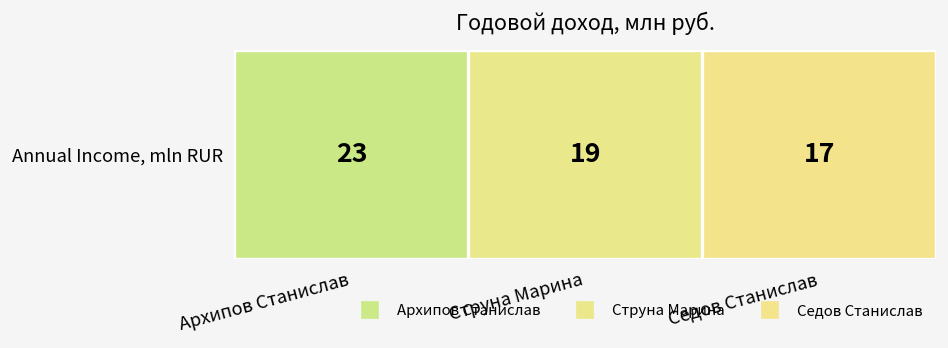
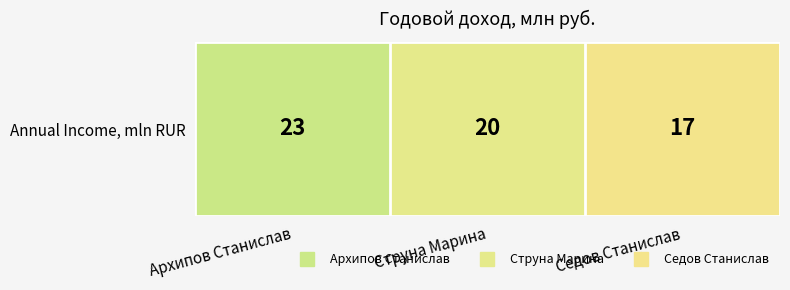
Annual Income, mln RUR, Струна Марина: 19 -> 20
